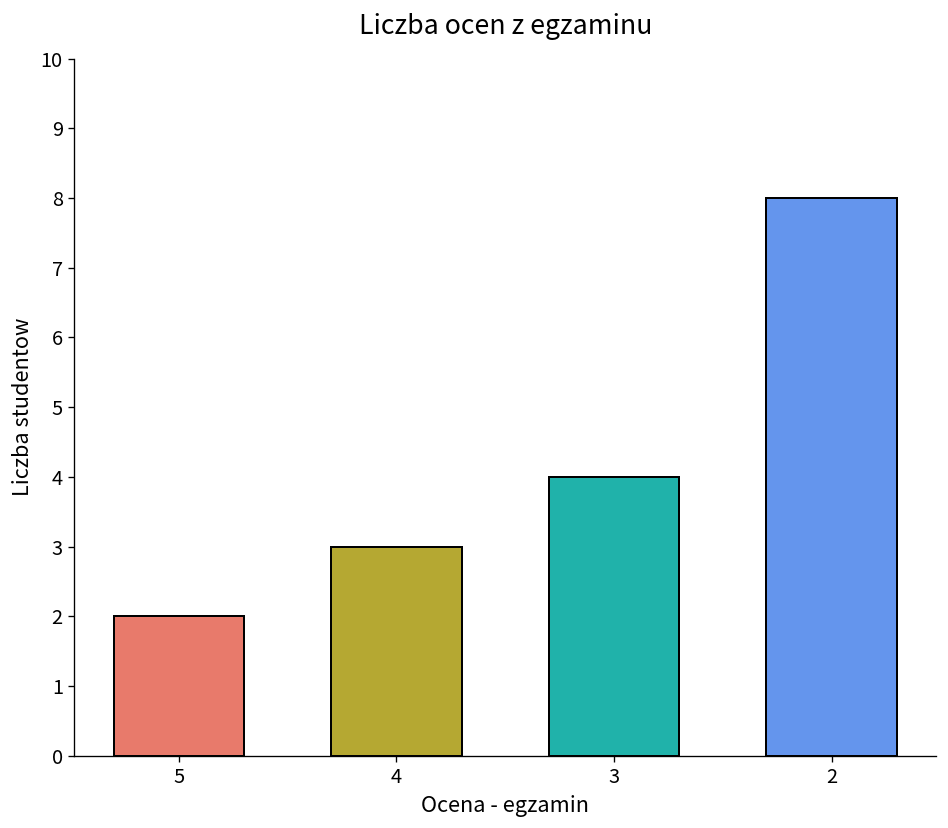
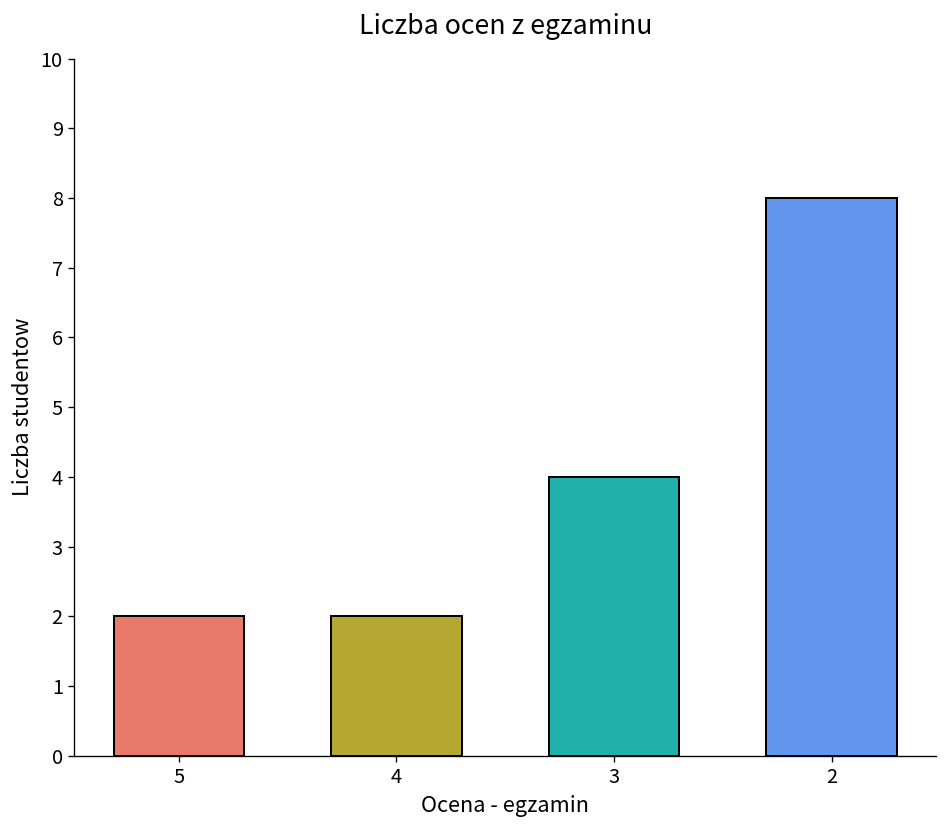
4: 3 -> 2
